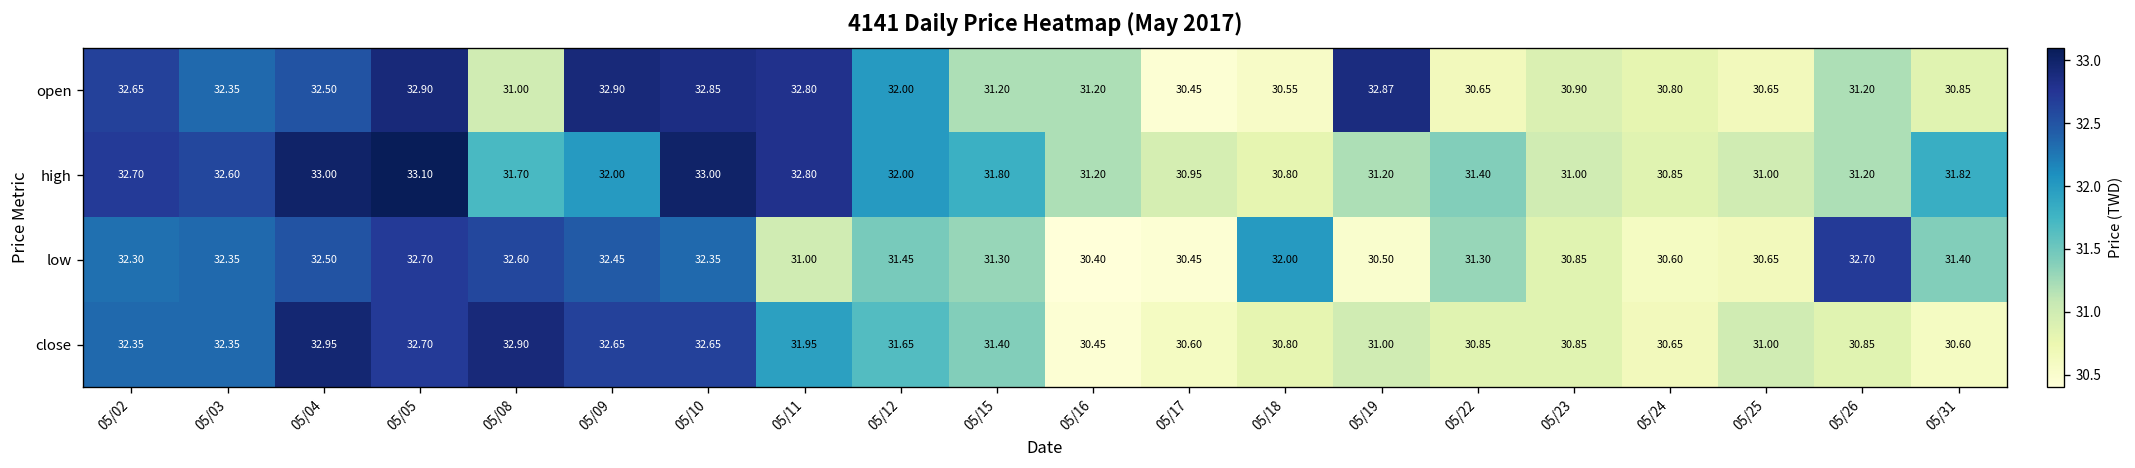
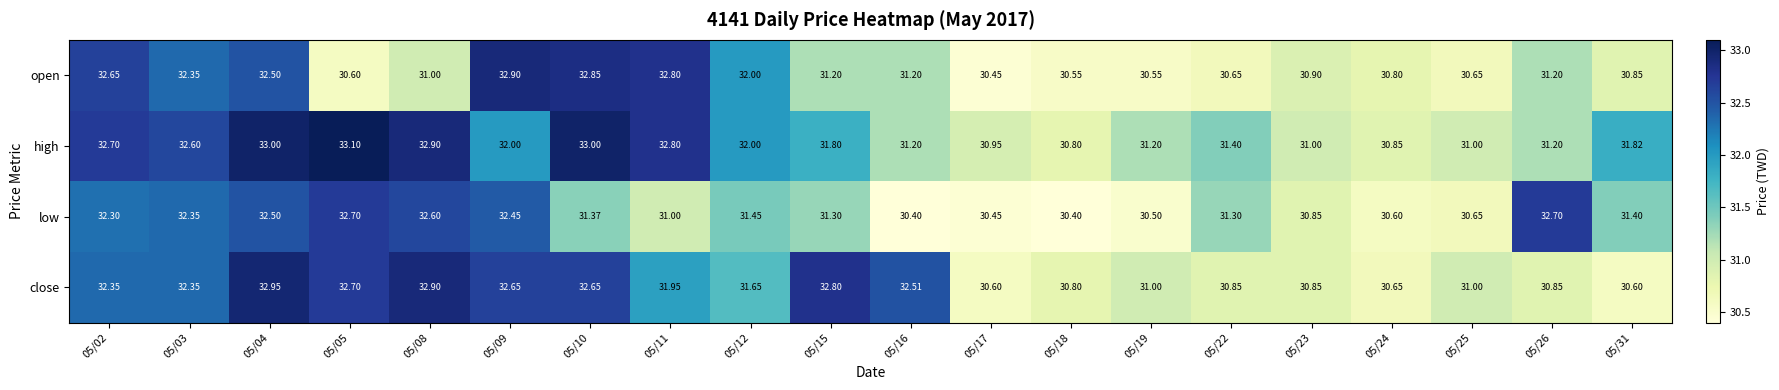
open, 05/05: 32.90 -> 30.60
open, 05/19: 32.87 -> 30.55
high, 05/08: 31.70 -> 32.90
low, 05/10: 32.35 -> 31.37
low, 05/18: 32.00 -> 30.40
close, 05/15: 31.40 -> 32.80
close, 05/16: 30.45 -> 32.51
